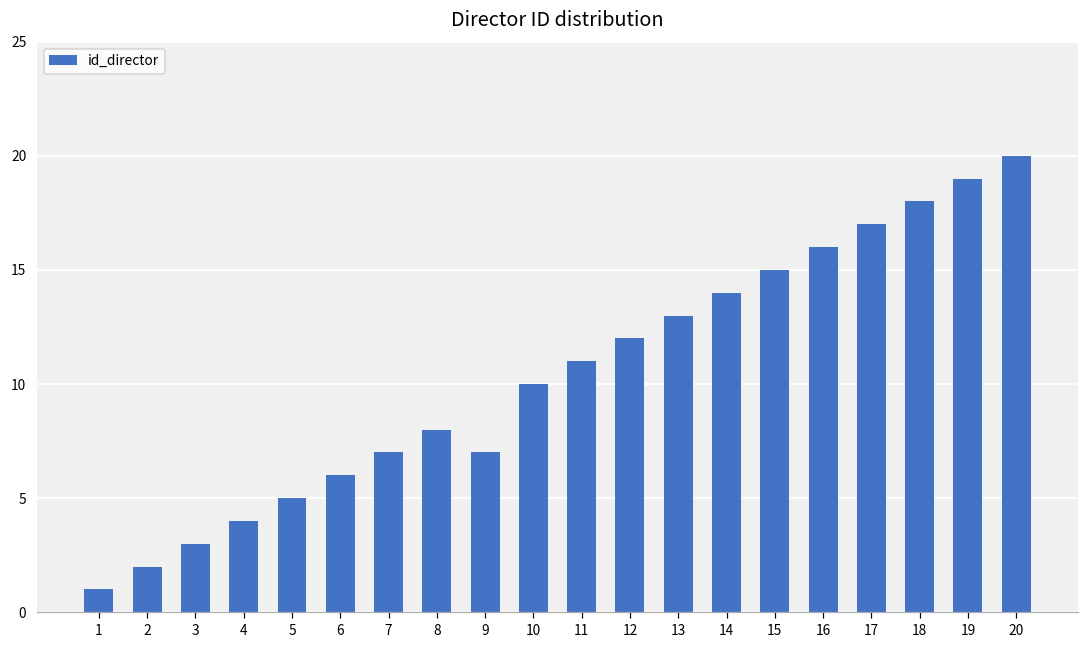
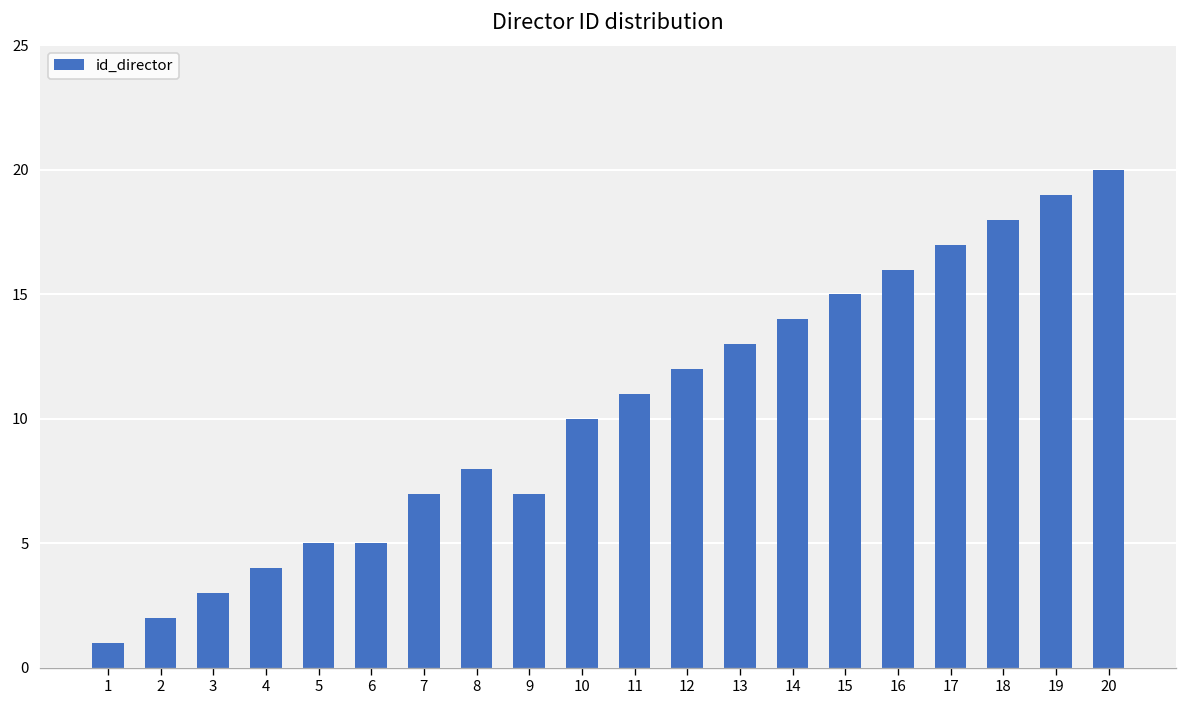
6: 6 -> 5
